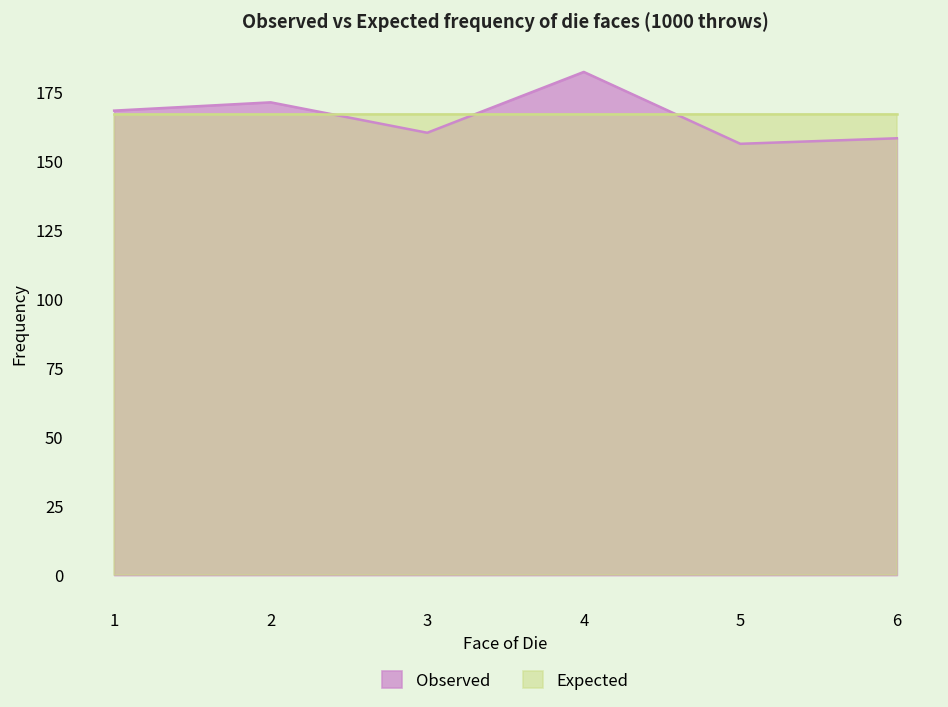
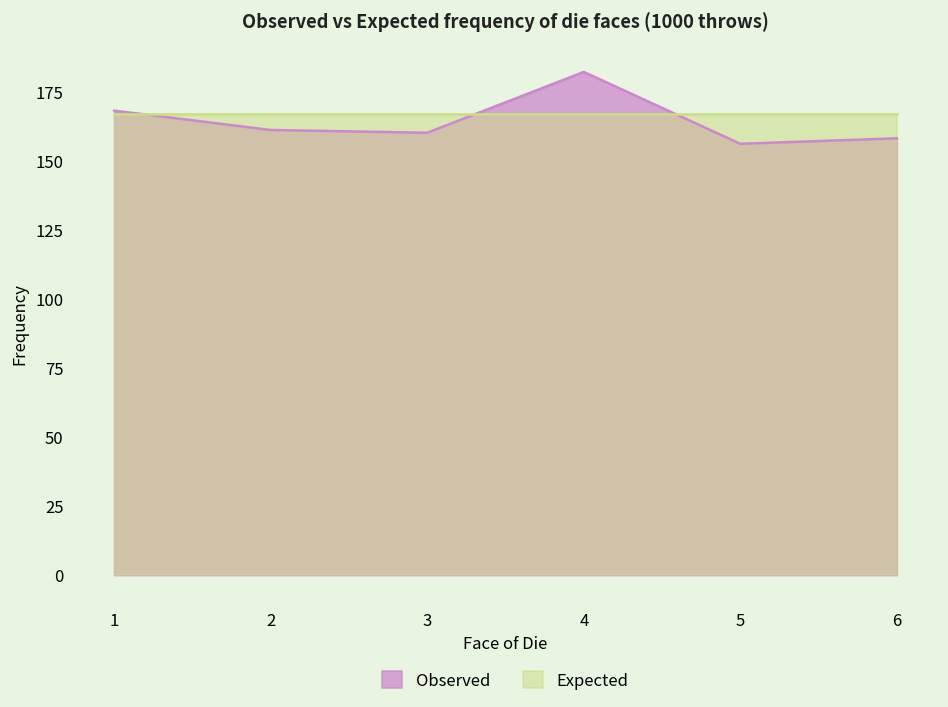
Observed, 2: 171 -> 161
